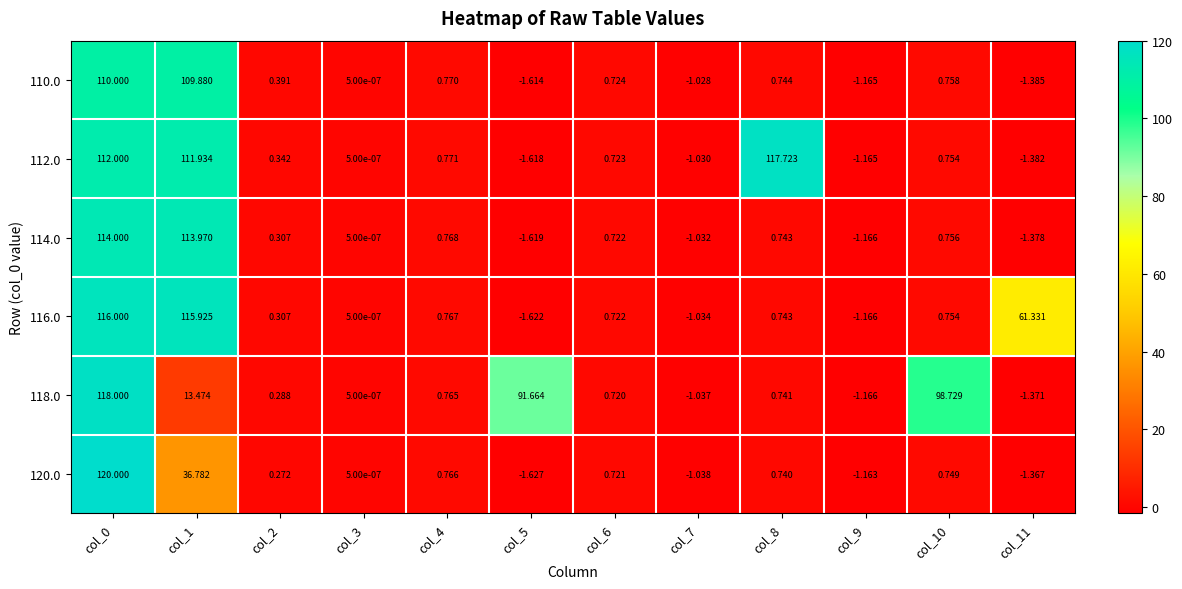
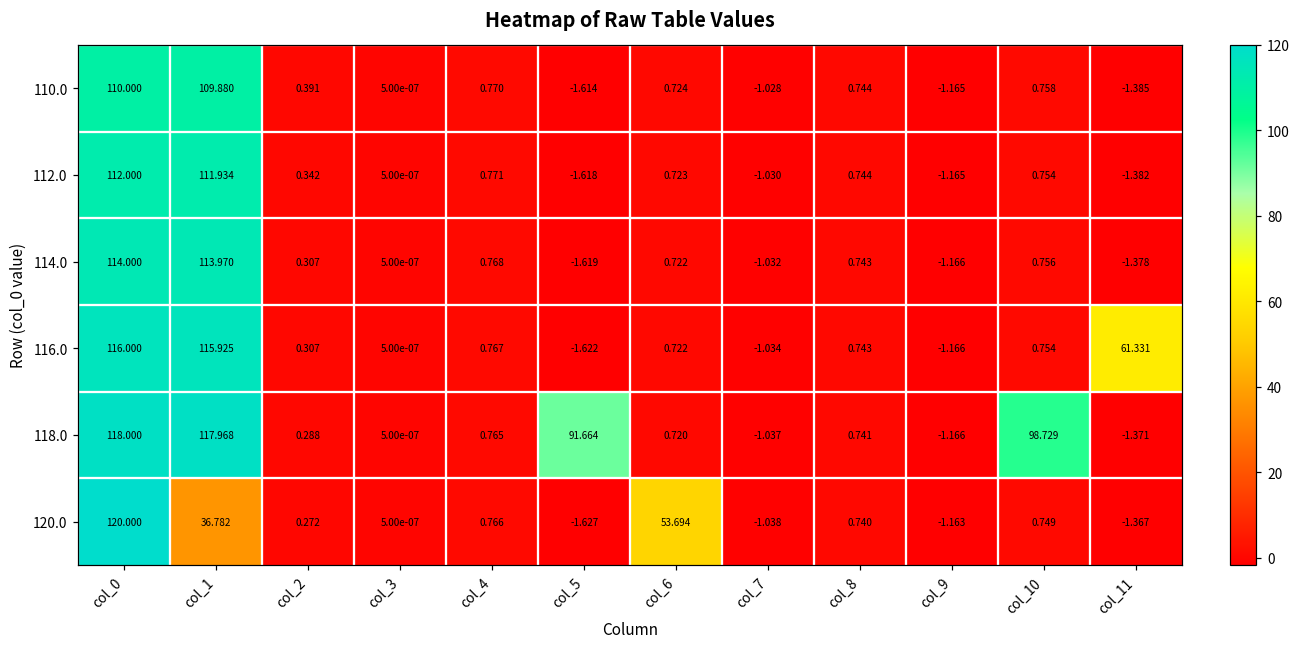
112.0, col_8: 117.723 -> 0.744
118.0, col_1: 13.474 -> 117.968
120.0, col_6: 0.721 -> 53.694
